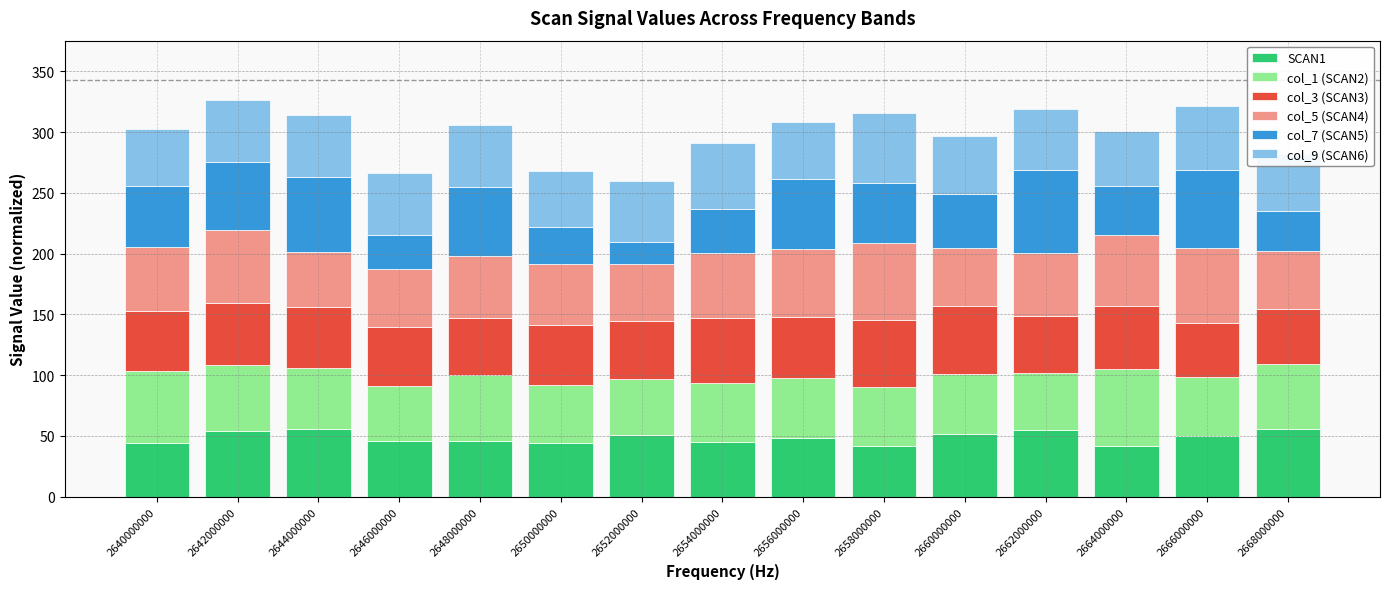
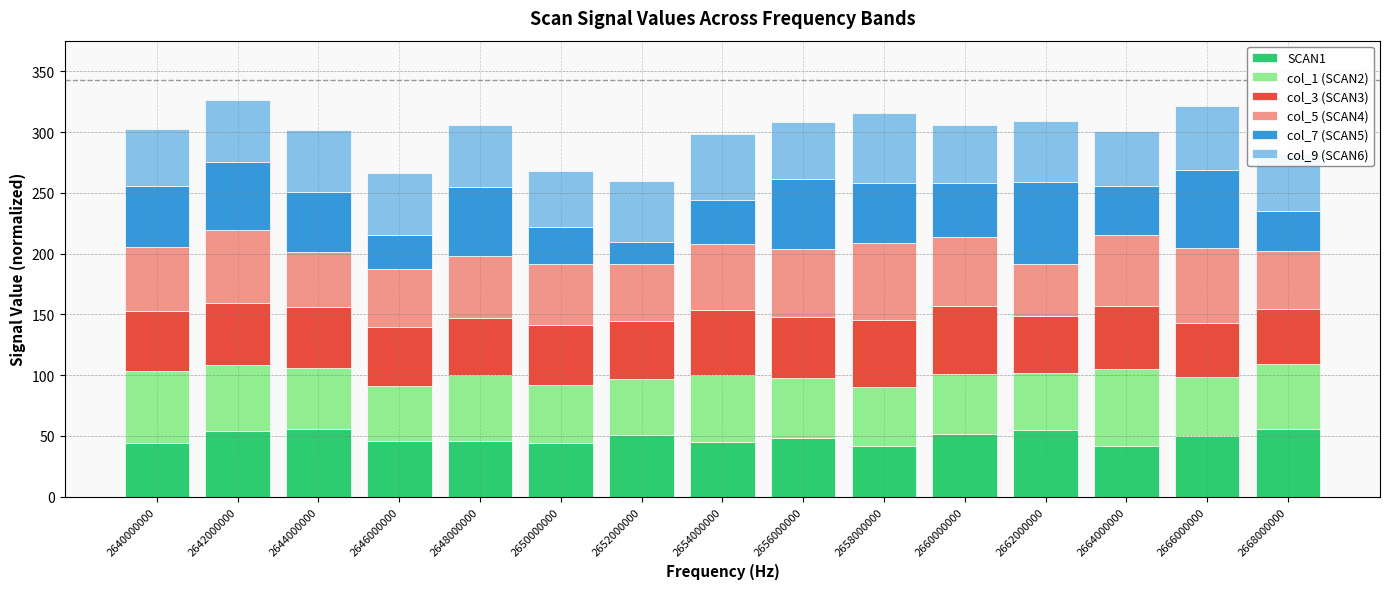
col_7 (SCAN5), 2644000000: 62 -> 50
col_1 (SCAN2), 2654000000: 48 -> 55
col_5 (SCAN4), 2660000000: 47 -> 57
col_5 (SCAN4), 2662000000: 52 -> 43
